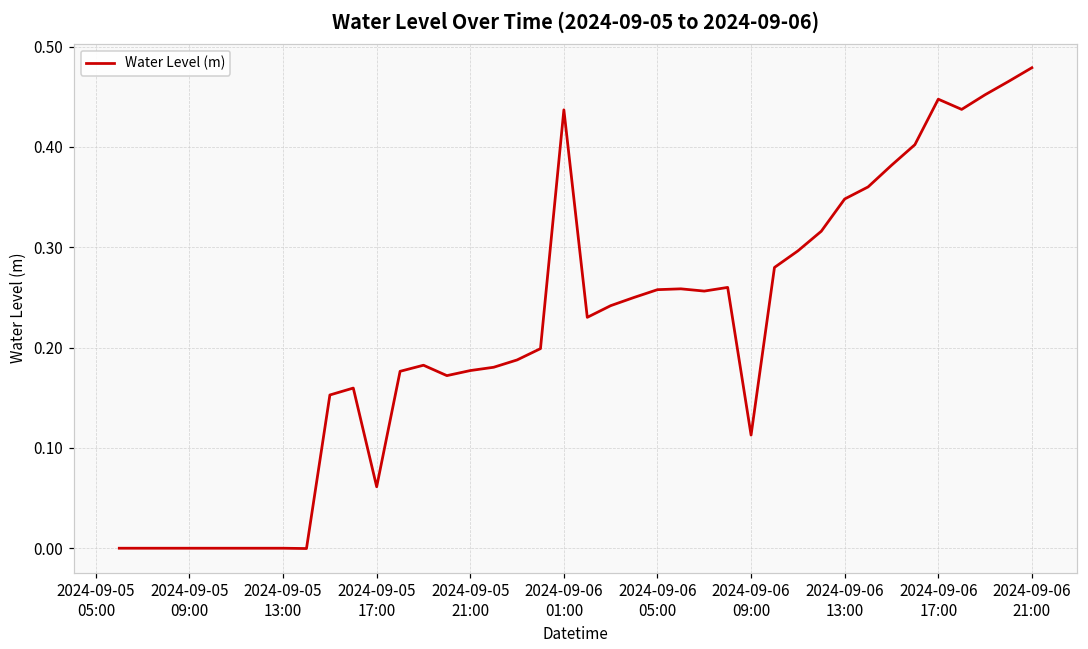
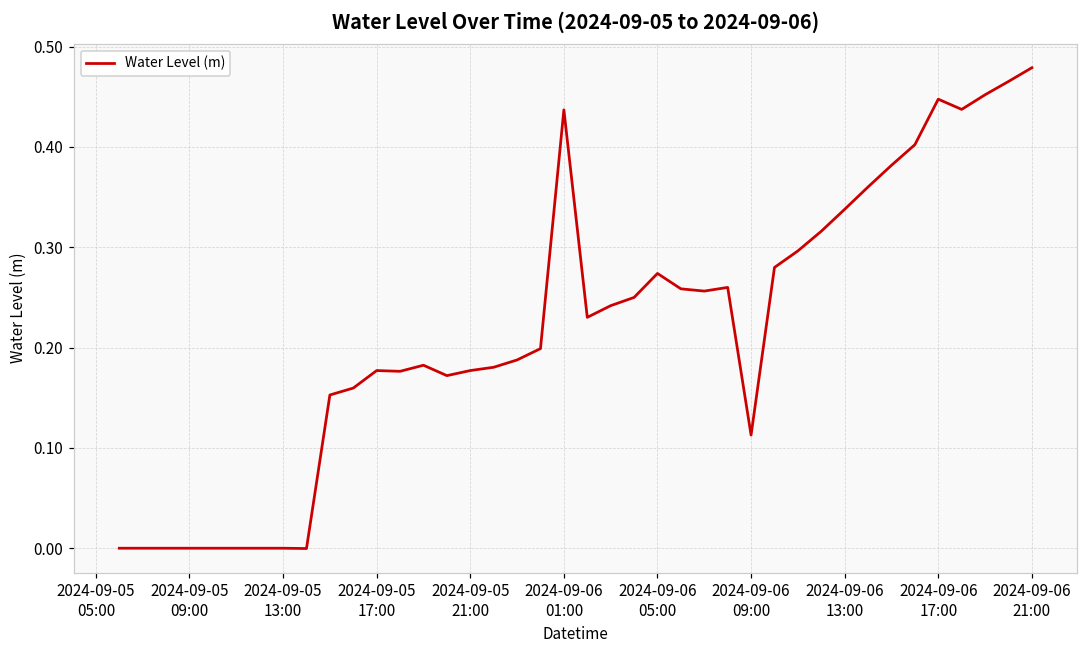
2024-09-05 17:00: 0.06 -> 0.18
2024-09-06 05:00: 0.26 -> 0.27
2024-09-06 13:00: 0.35 -> 0.34
